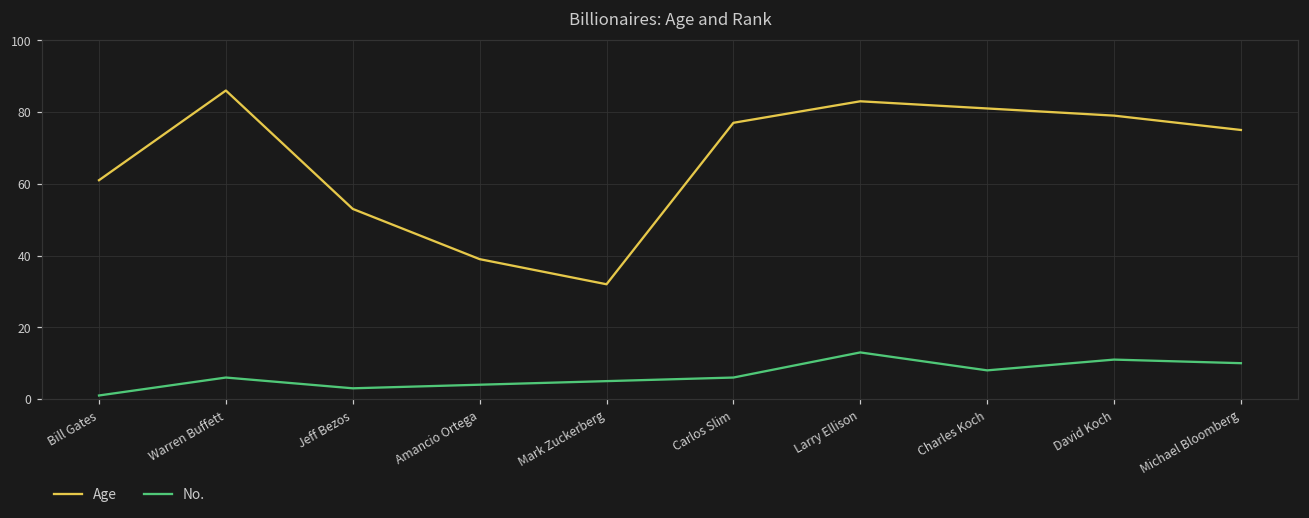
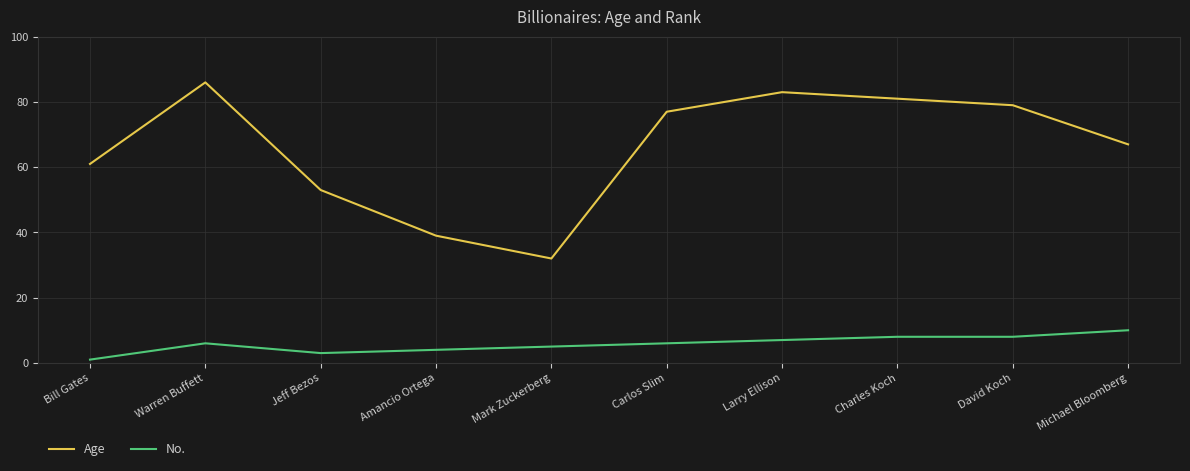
No., Larry Ellison: 13 -> 7
No., David Koch: 11 -> 8
Age, Michael Bloomberg: 75 -> 67
